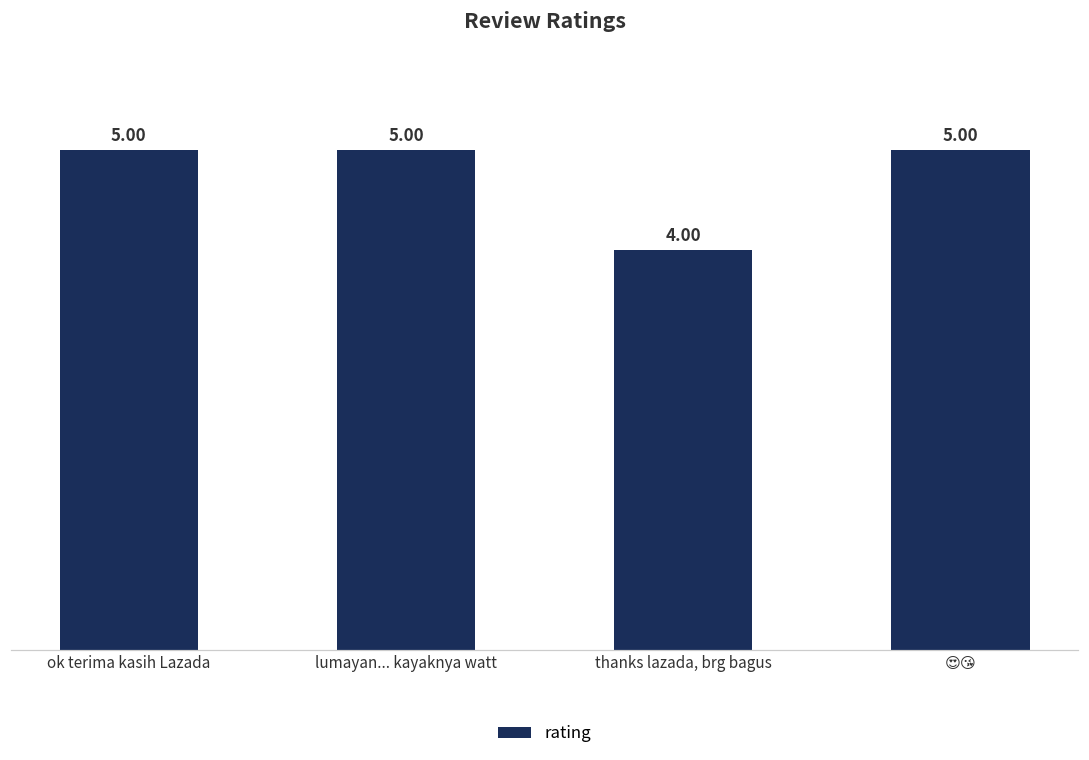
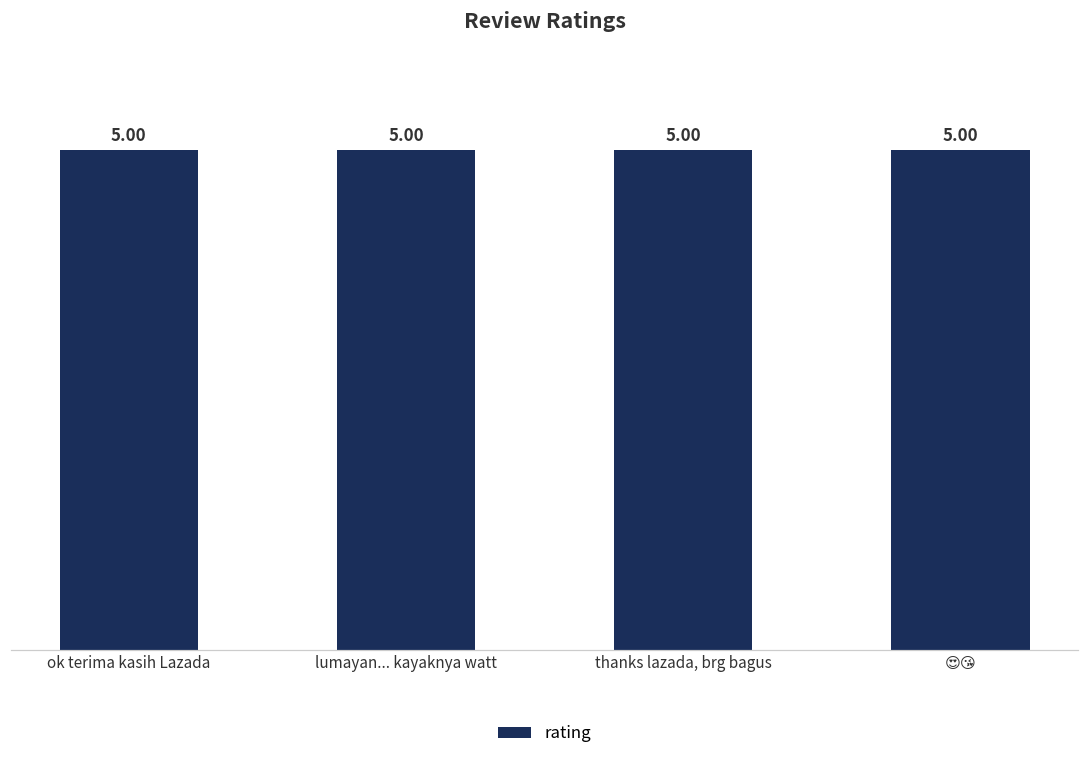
thanks lazada, brg bagus: 4.00 -> 5.00
